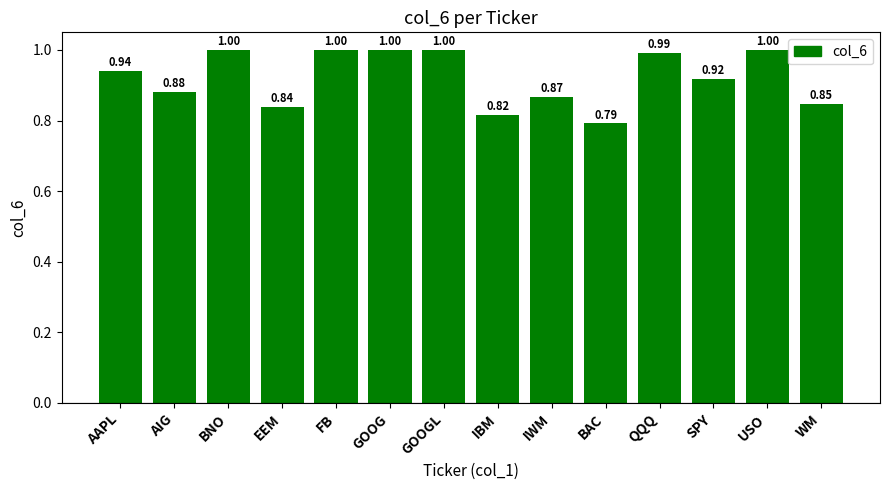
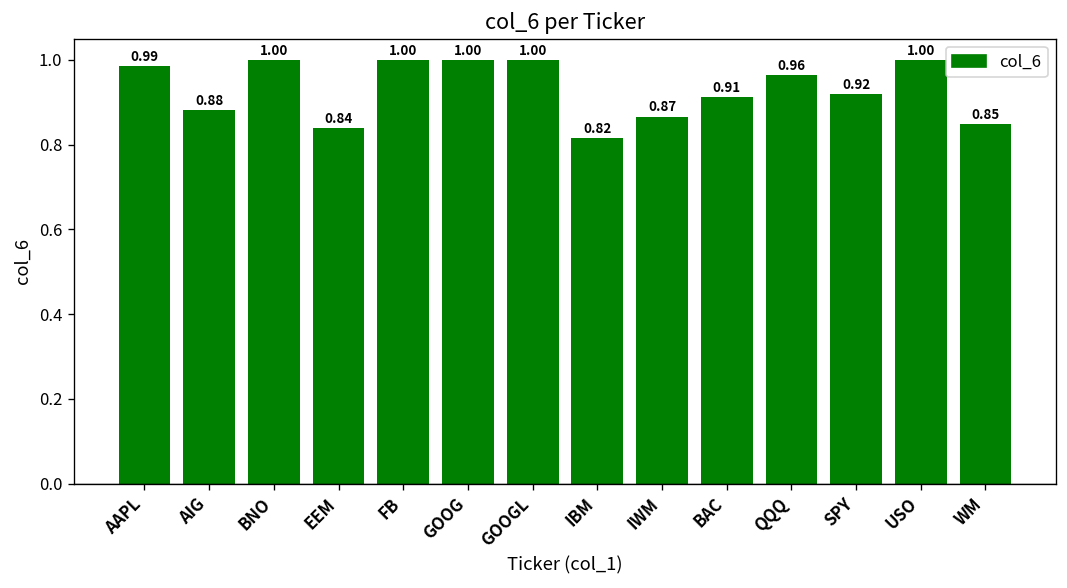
AAPL: 0.94 -> 0.99
BAC: 0.79 -> 0.91
QQQ: 0.99 -> 0.96
